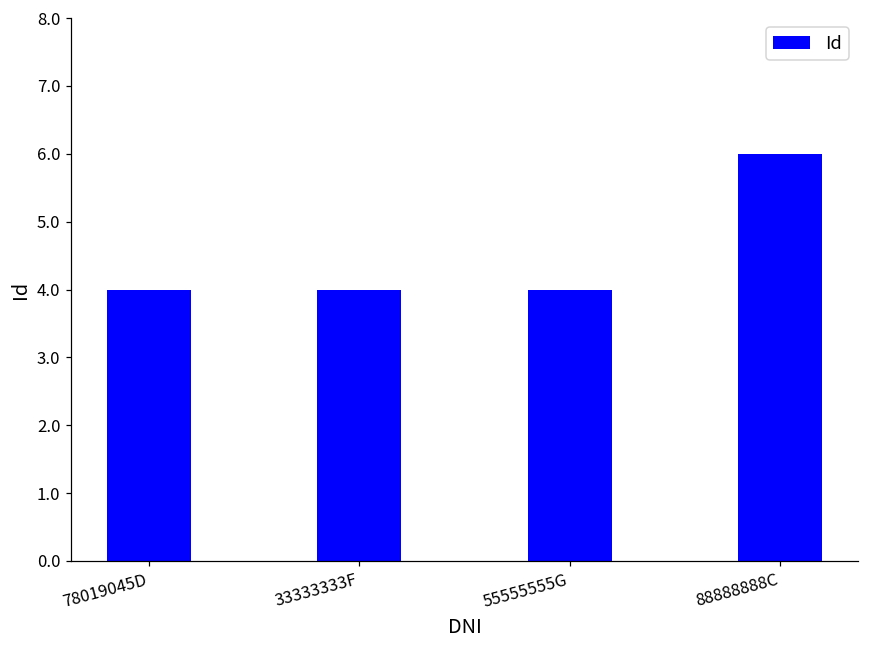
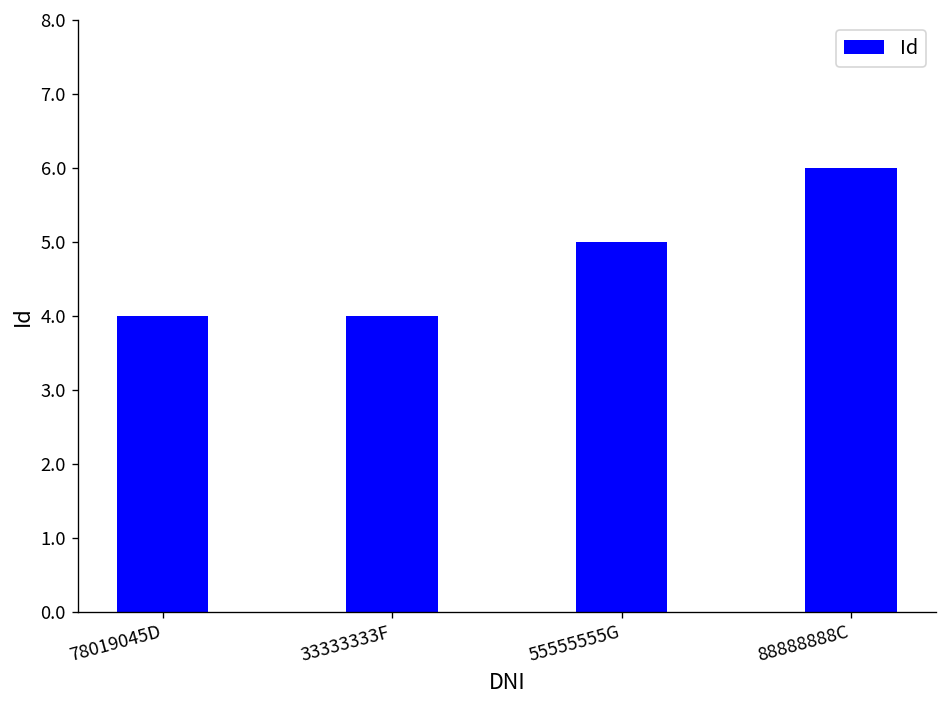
55555555G: 4 -> 5
